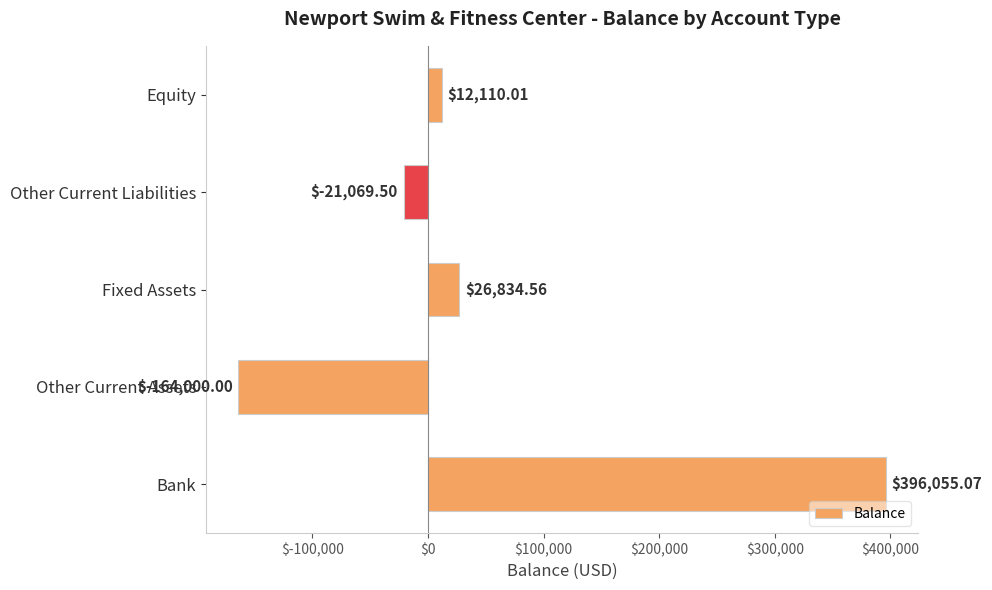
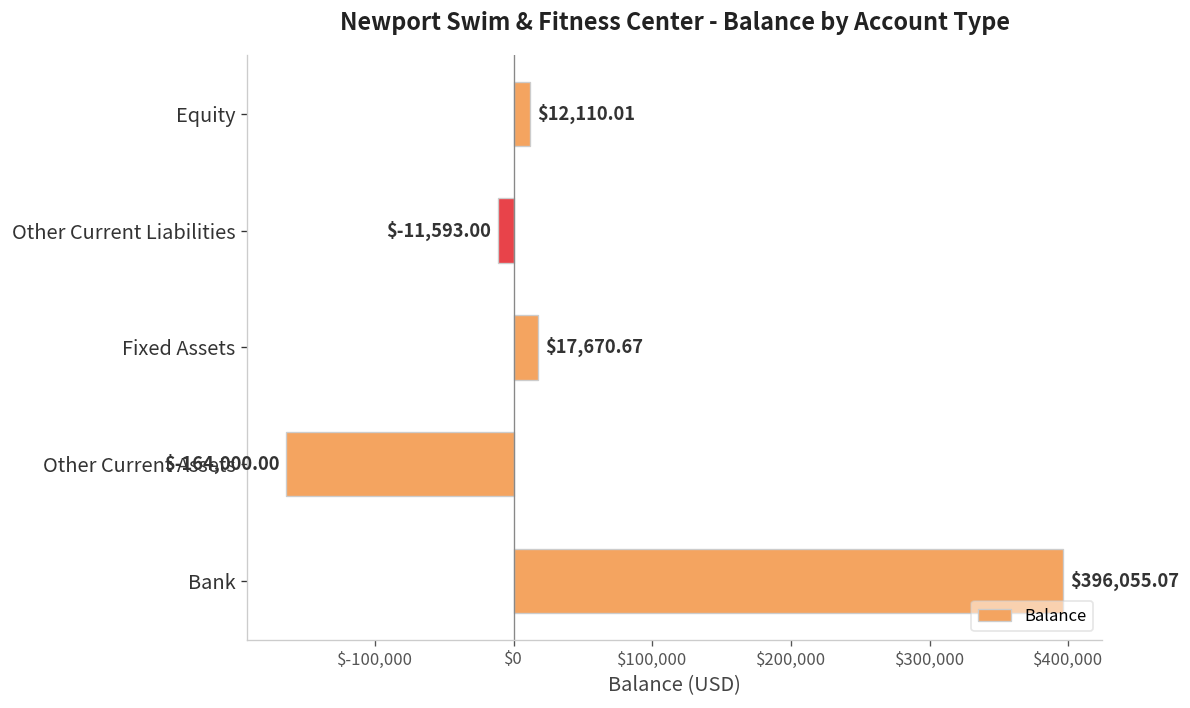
Other Current Liabilities: $-21,069.50 -> $-11,593.00
Fixed Assets: $26,834.56 -> $17,670.67
